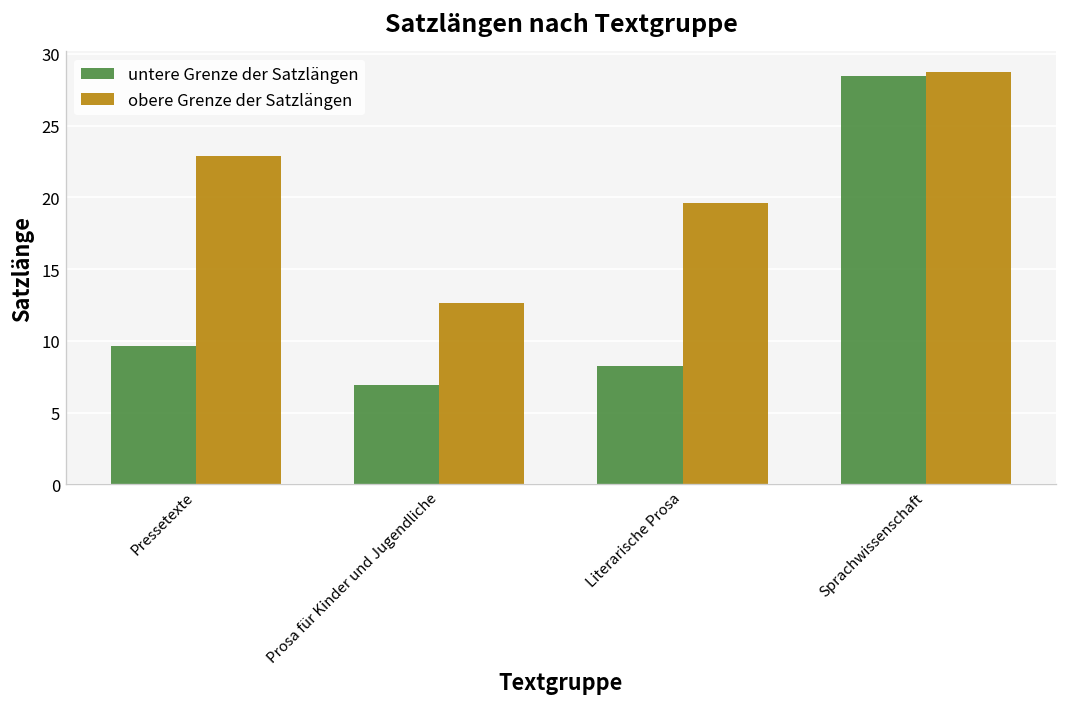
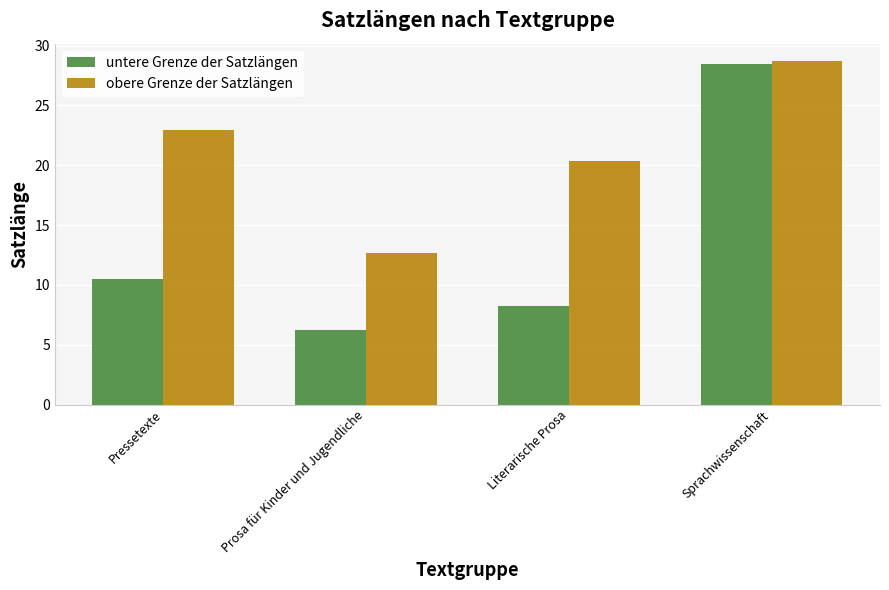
untere Grenze der Satzlängen, Pressetexte: 9.6 -> 10.5
untere Grenze der Satzlängen, Prosa für Kinder und Jugendliche: 6.9 -> 6.2
obere Grenze der Satzlängen, Literarische Prosa: 19.6 -> 20.3
